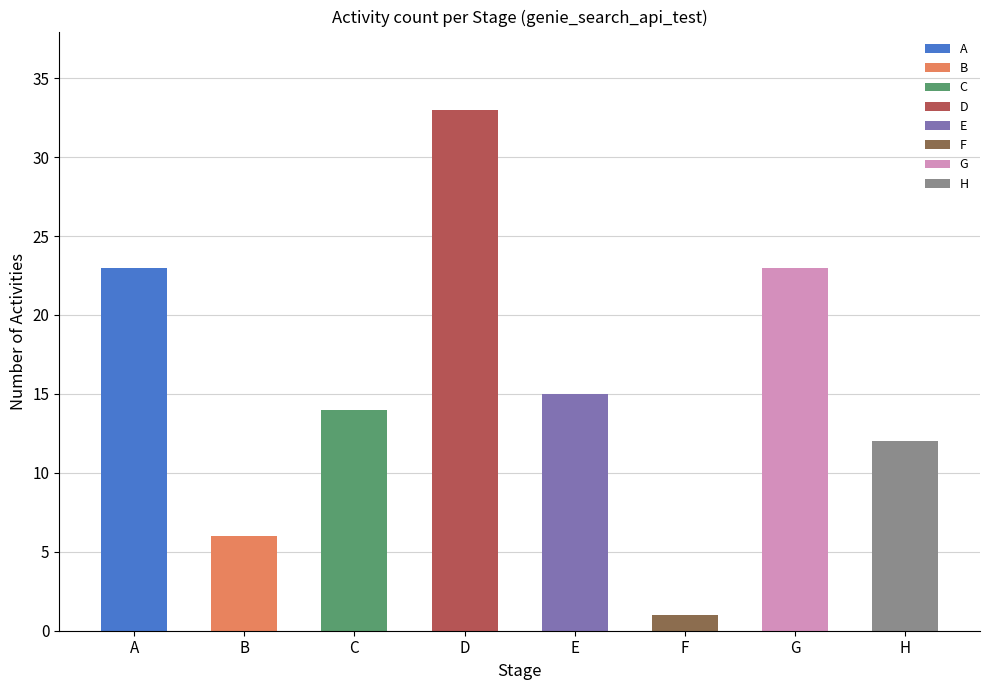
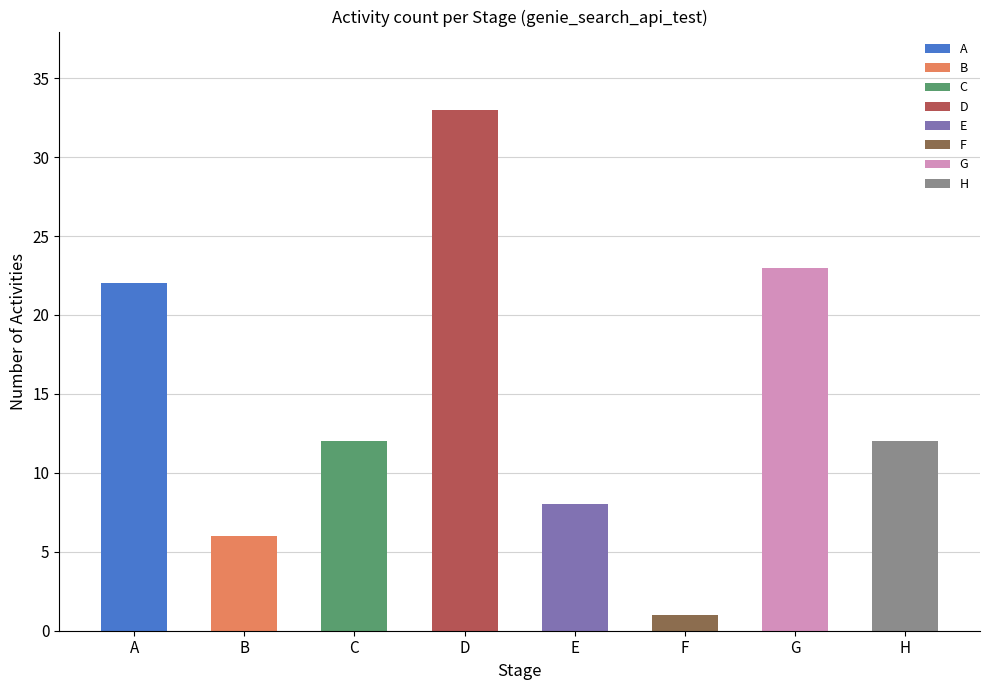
A: 23 -> 22
C: 14 -> 12
E: 15 -> 8
